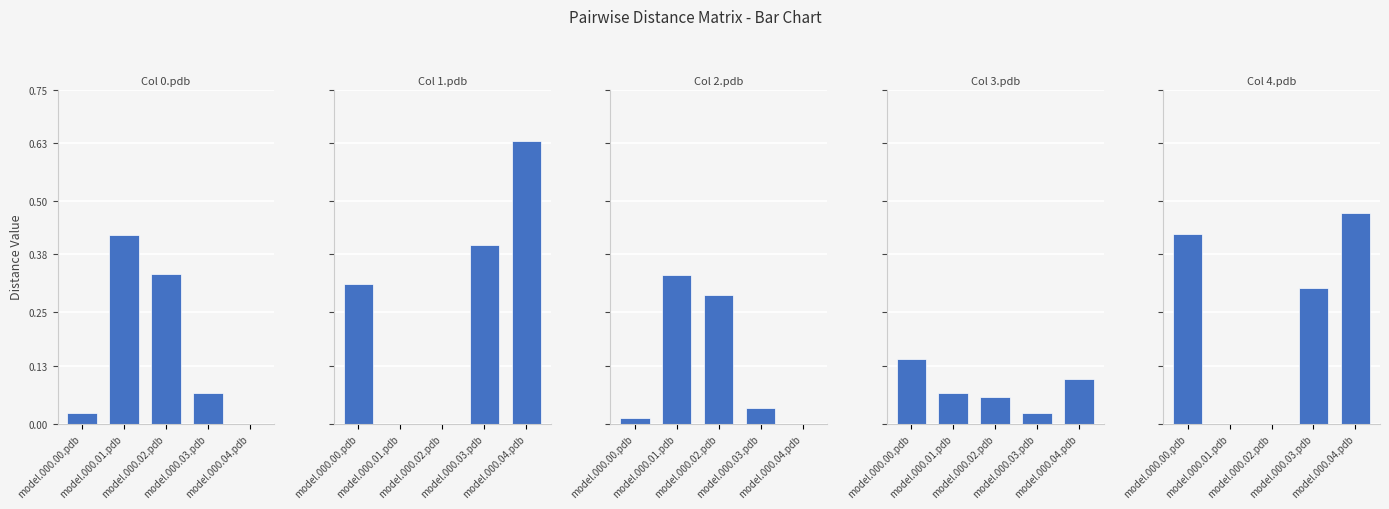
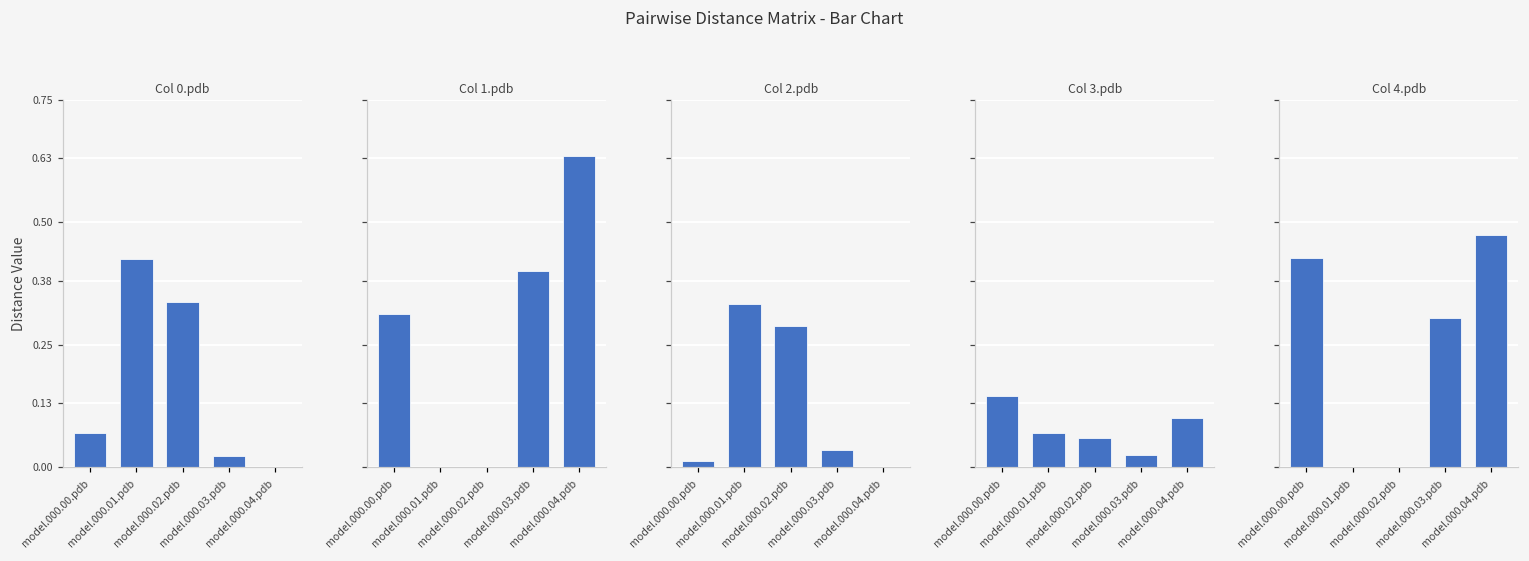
Col 0.pdb, model.000.00.pdb: 0.02 -> 0.07
Col 0.pdb, model.000.03.pdb: 0.07 -> 0.02
